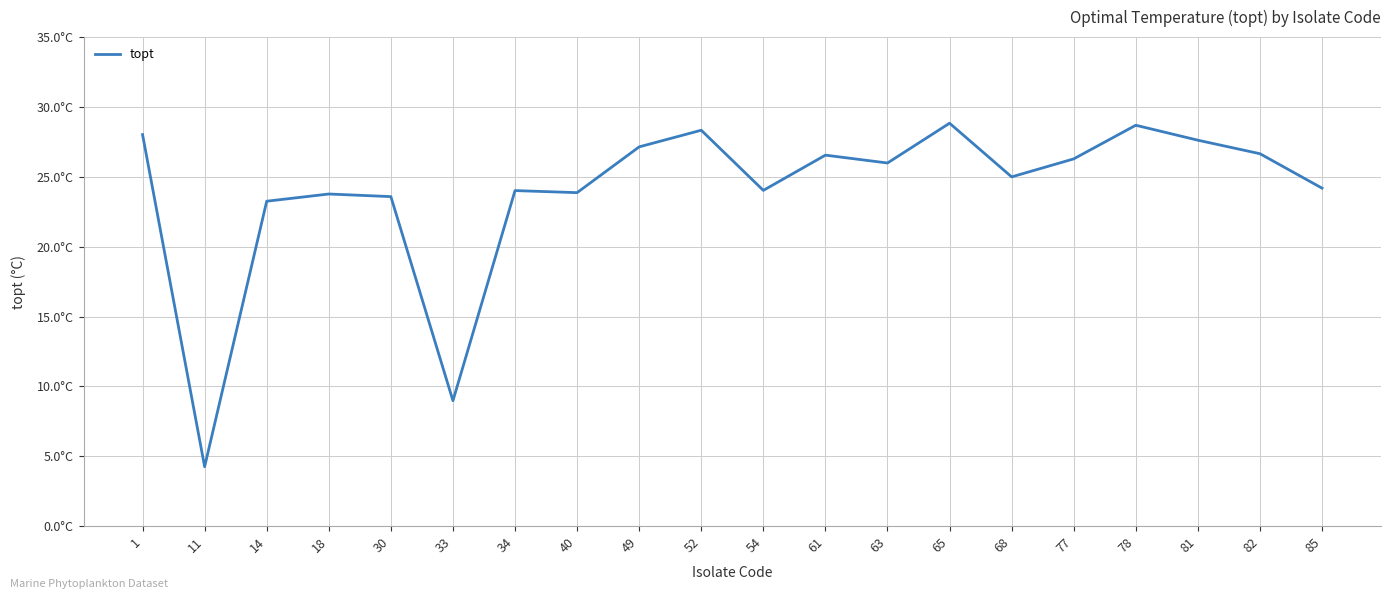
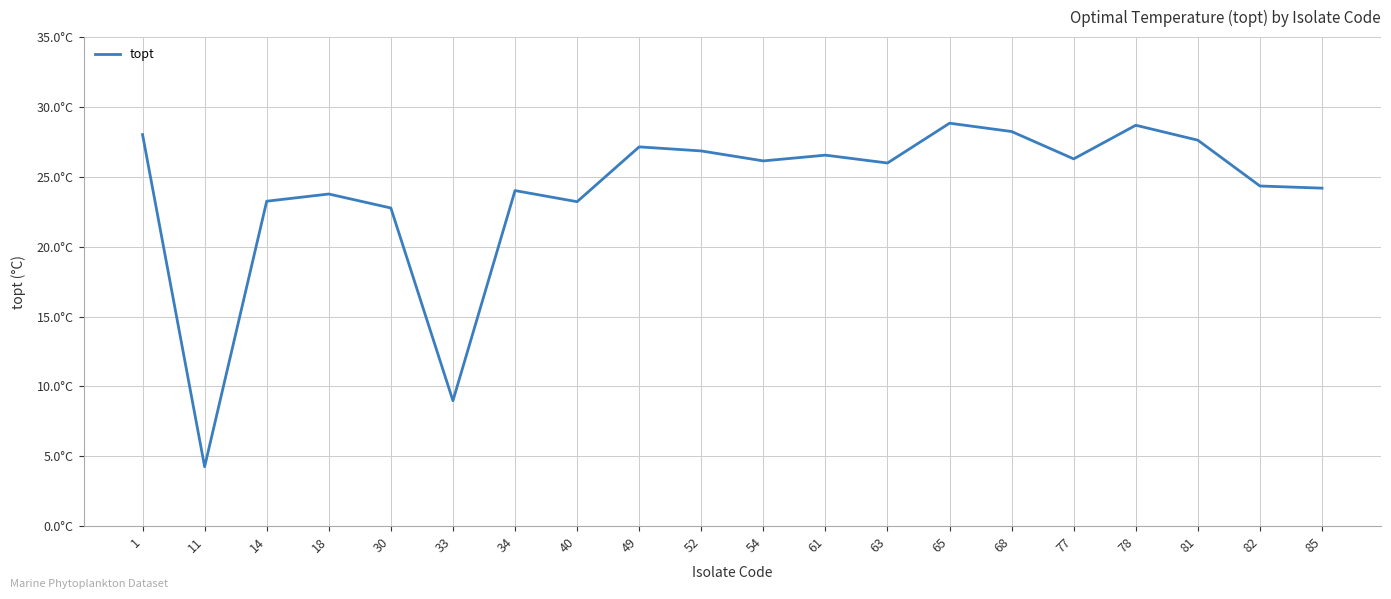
30: 23.6°C -> 22.8°C
40: 23.9°C -> 23.2°C
52: 28.3°C -> 26.9°C
54: 24.0°C -> 26.1°C
68: 25.0°C -> 28.2°C
82: 26.7°C -> 24.3°C
